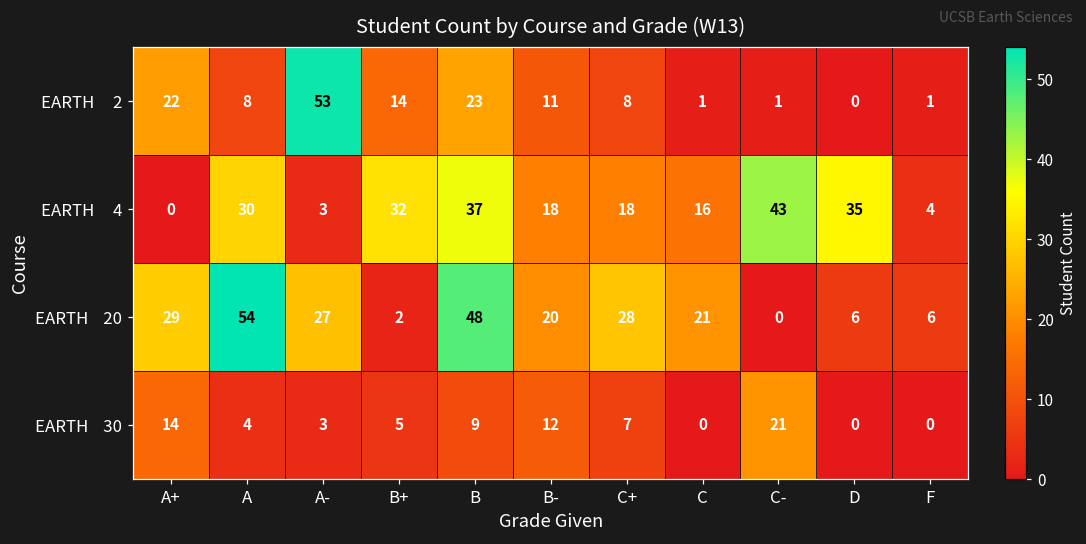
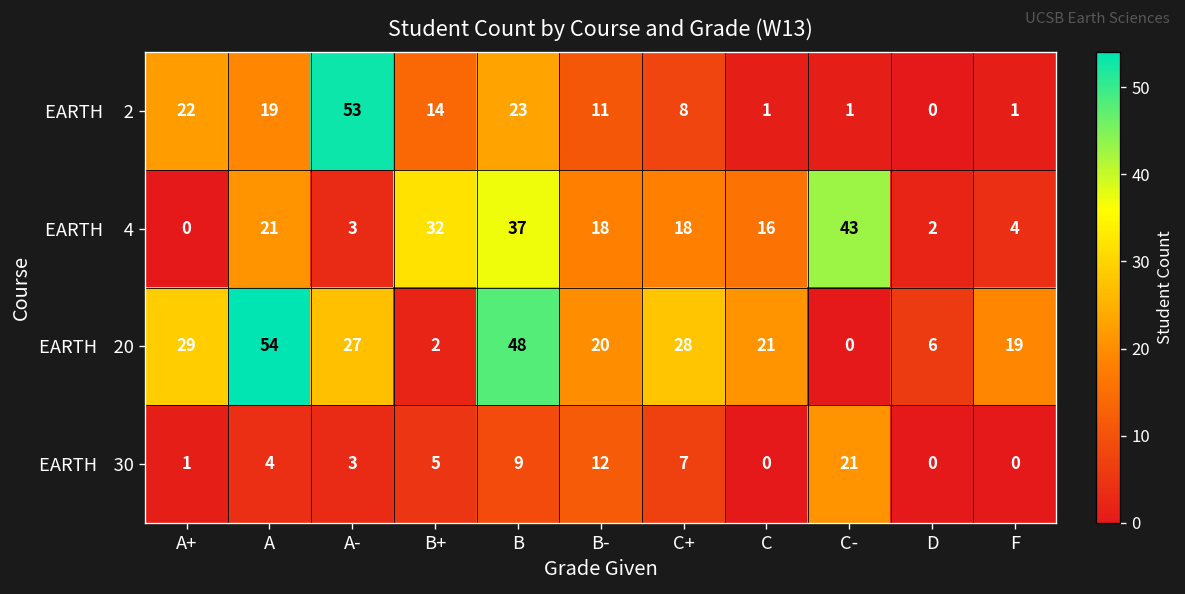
EARTH 2, A: 8 -> 19
EARTH 4, A: 30 -> 21
EARTH 4, D: 35 -> 2
EARTH 20, F: 6 -> 19
EARTH 30, A+: 14 -> 1
